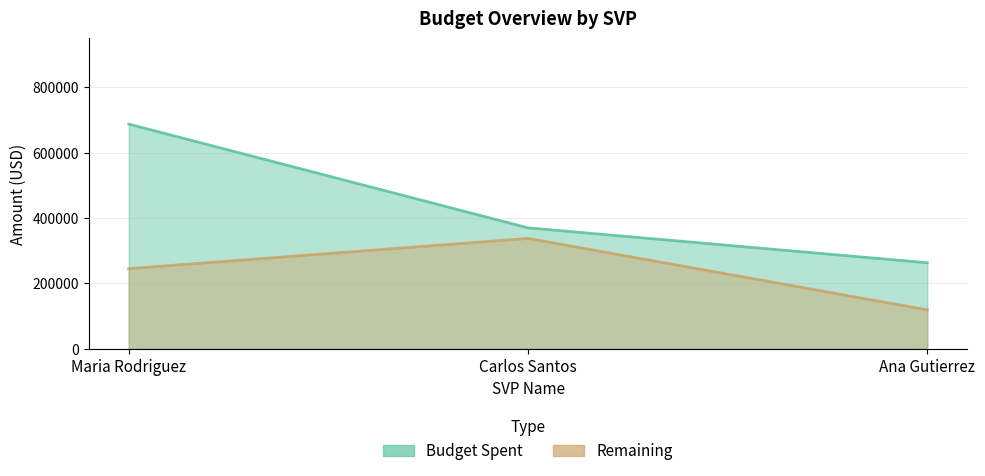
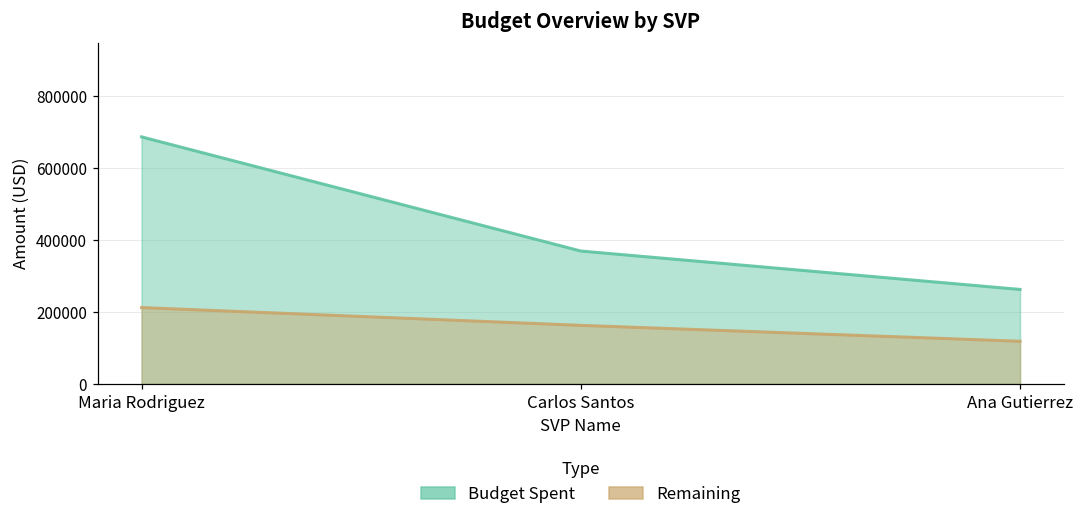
Remaining, Maria Rodriguez: 240000 -> 210000
Remaining, Carlos Santos: 340000 -> 160000
